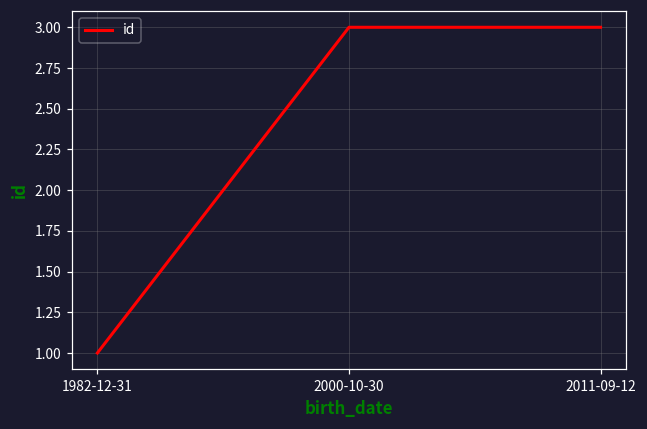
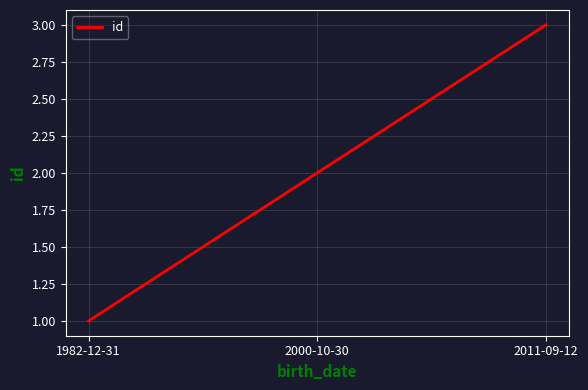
2000-10-30: 3 -> 2
